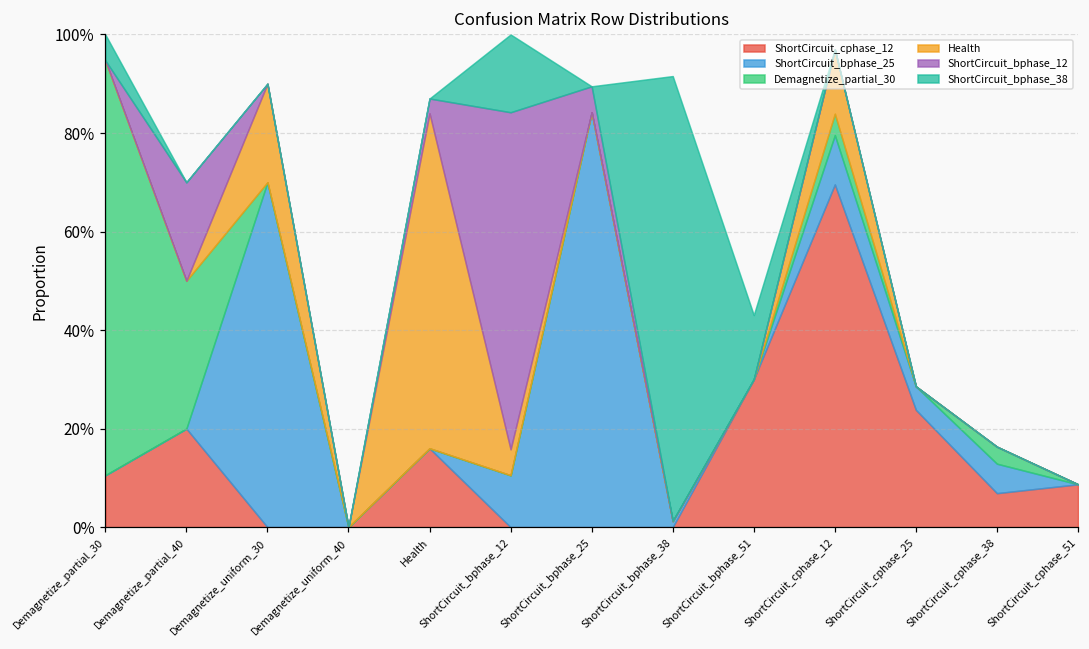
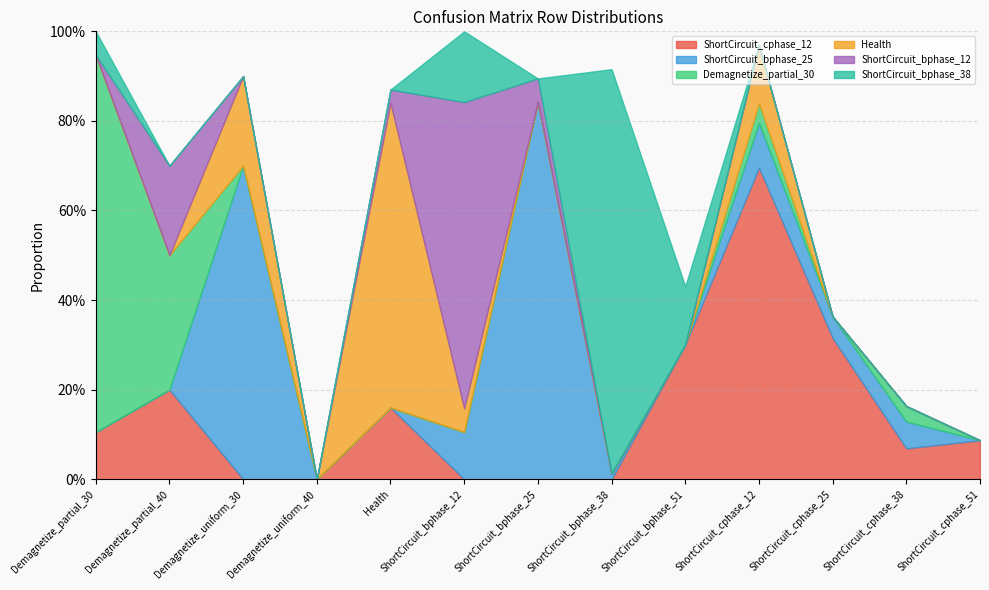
ShortCircuit_cphase_12, ShortCircuit_cphase_25: 24% -> 32%
